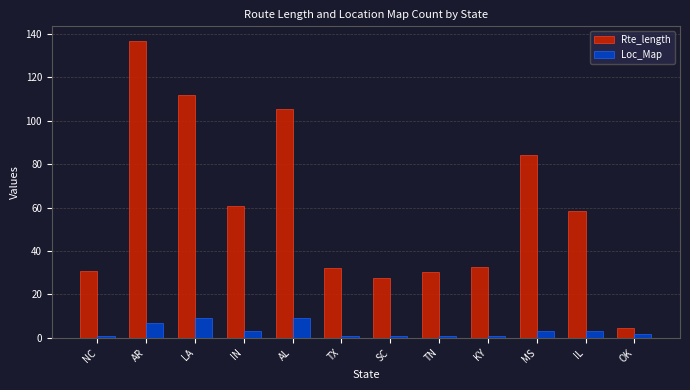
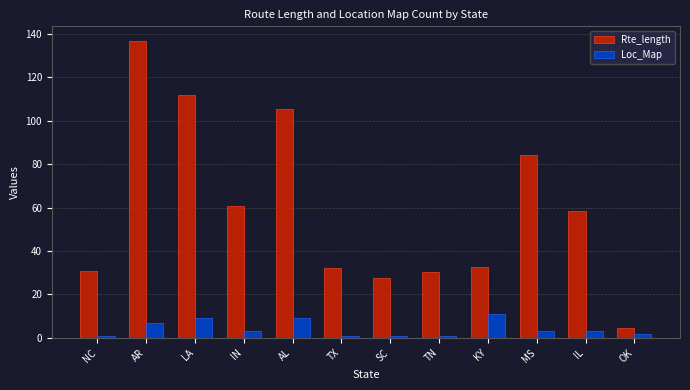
Loc_Map, KY: 1 -> 11
